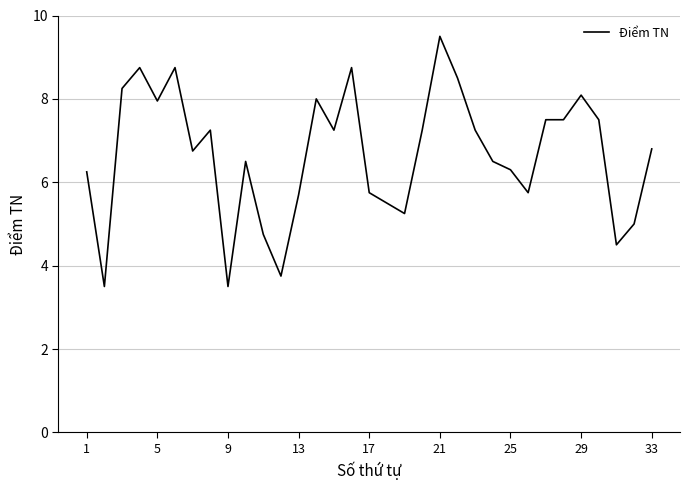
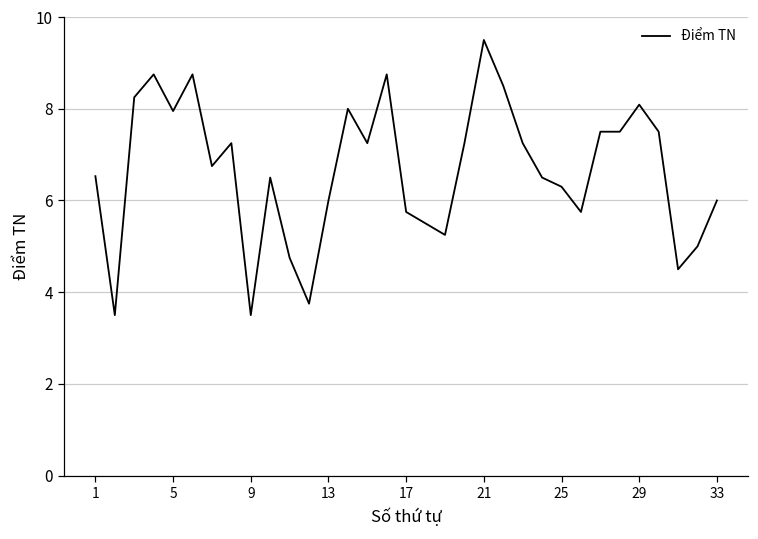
1: 6.3 -> 6.5
13: 5.7 -> 6.0
33: 6.8 -> 6.0
